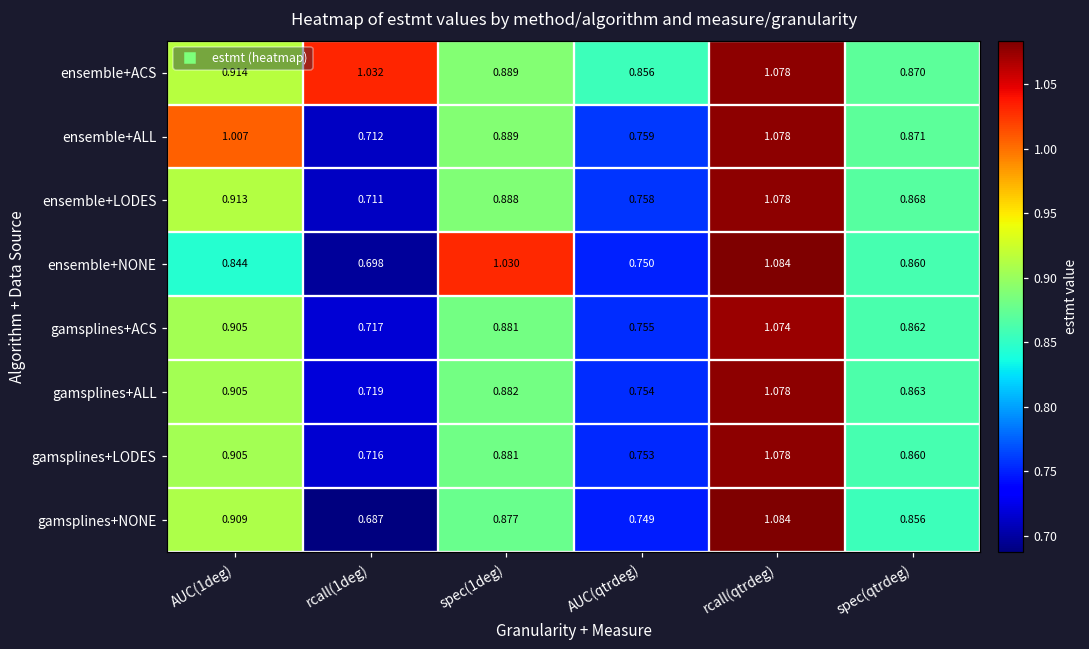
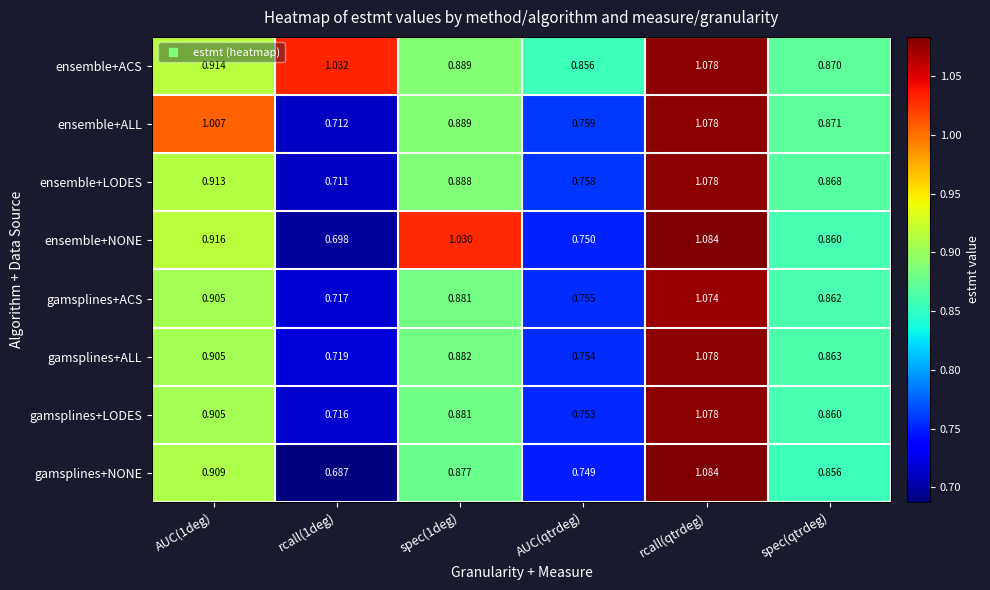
ensemble+NONE, AUC(1deg): 0.844 -> 0.916
